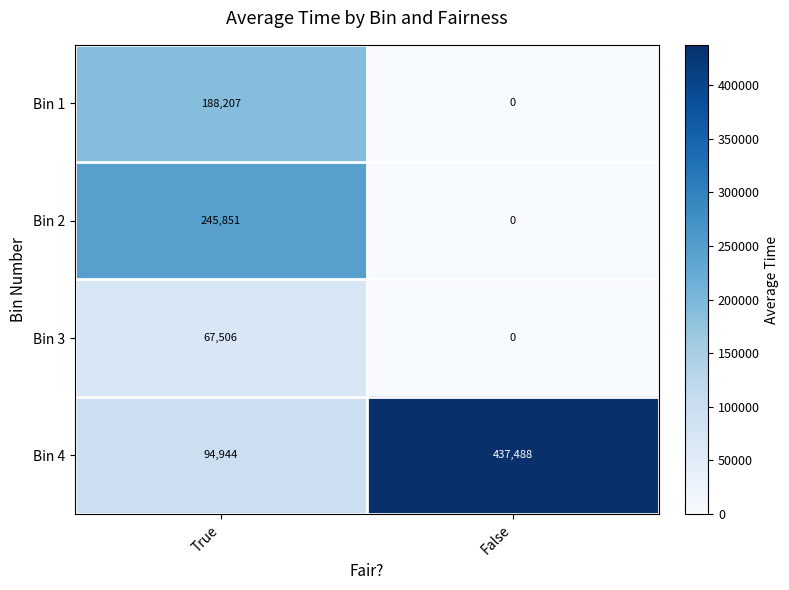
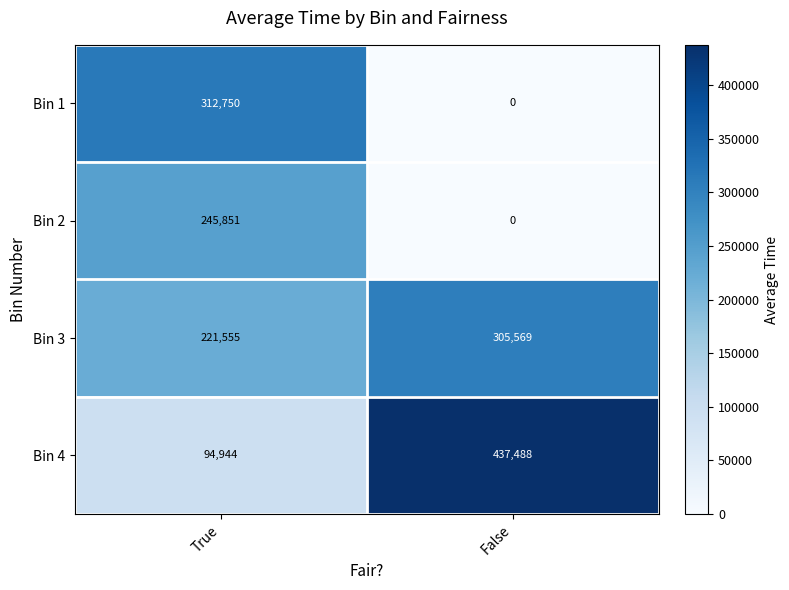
Bin 1, True: 188,207 -> 312,750
Bin 3, True: 67,506 -> 221,555
Bin 3, False: 0 -> 305,569
